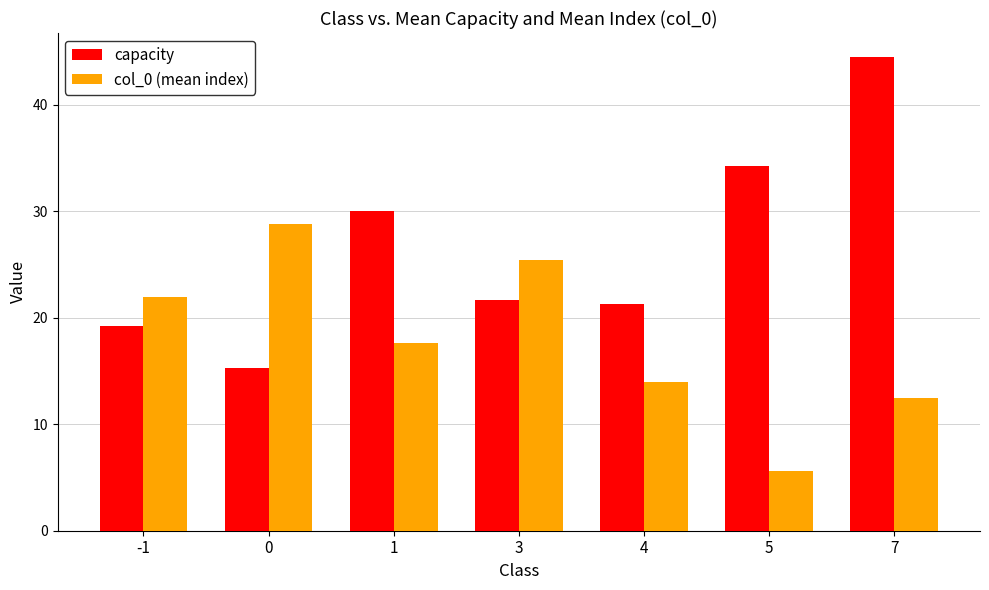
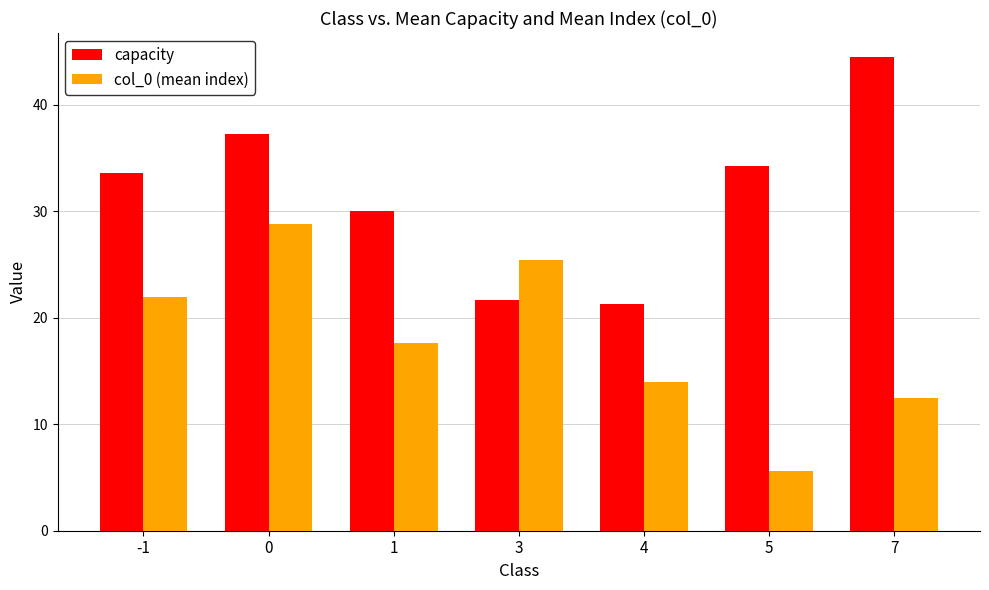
capacity, -1: 19.2 -> 33.6
capacity, 0: 15.3 -> 37.2
